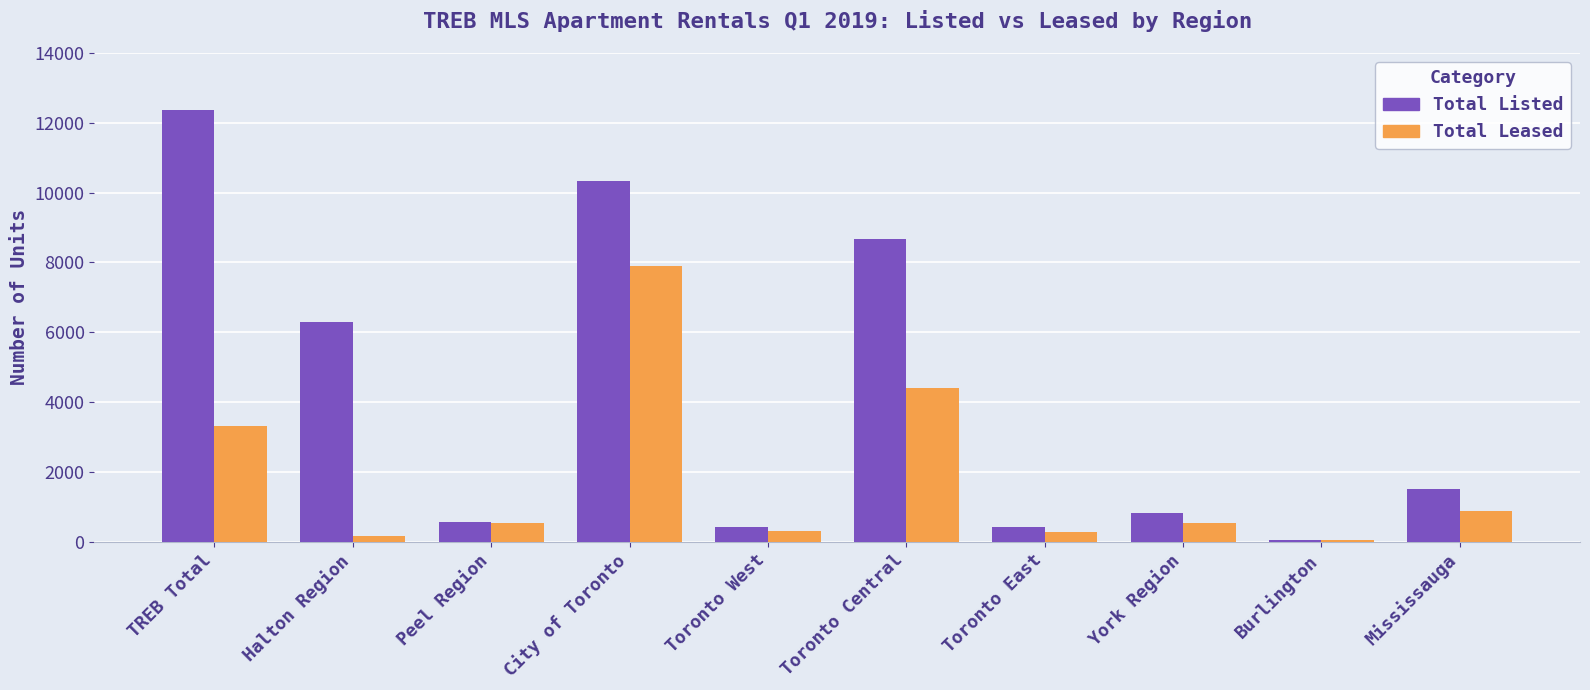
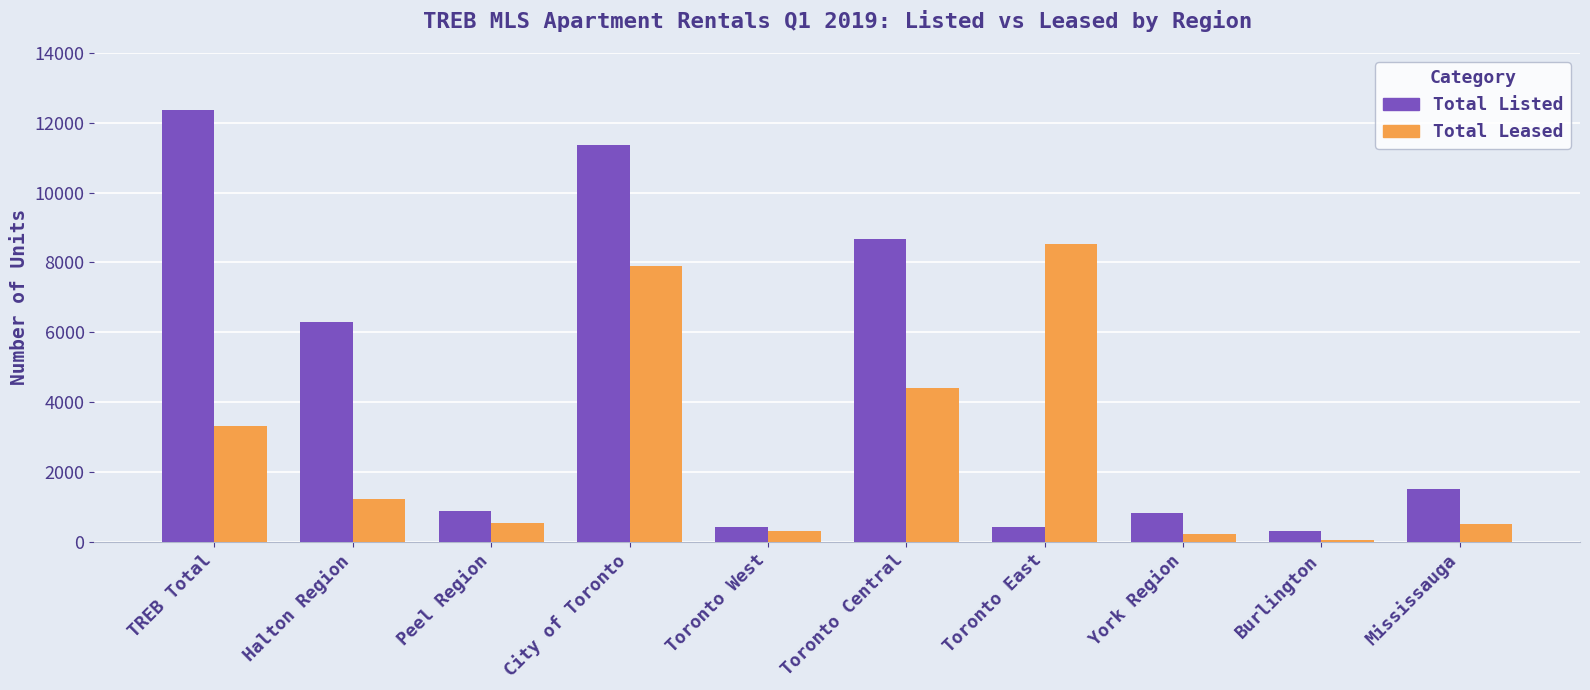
Total Leased, Halton Region: 200 -> 1200
Total Listed, Peel Region: 600 -> 900
Total Listed, City of Toronto: 10300 -> 11400
Total Leased, Toronto East: 300 -> 8500
Total Leased, York Region: 500 -> 200
Total Listed, Burlington: 100 -> 300
Total Leased, Mississauga: 900 -> 500
